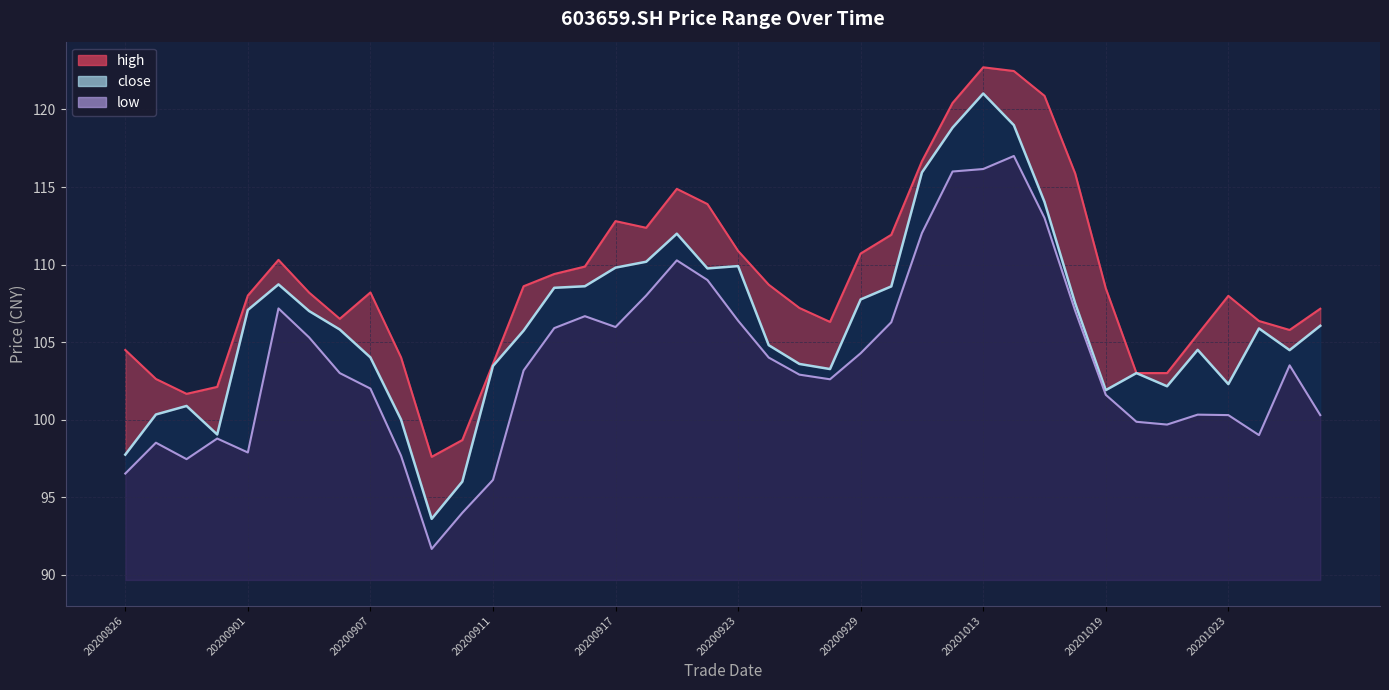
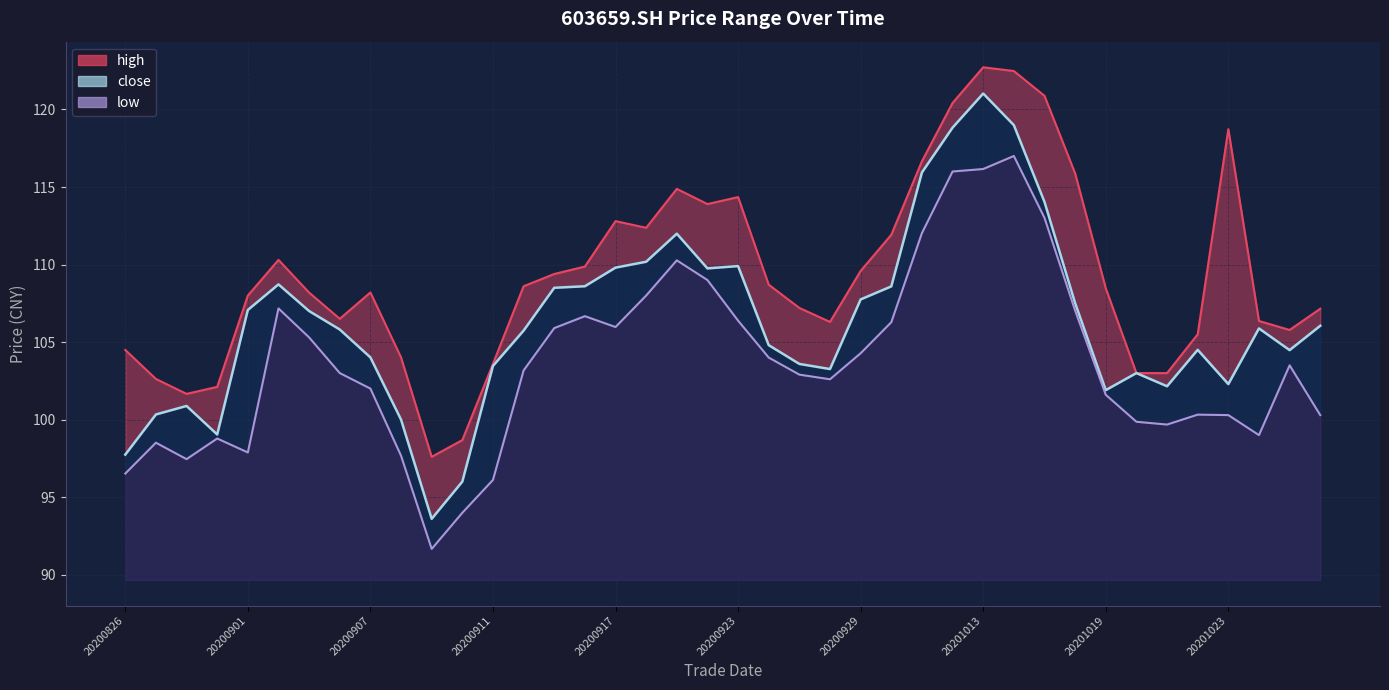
high, 20200923: 110.9 -> 114.4
high, 20200929: 110.7 -> 109.6
high, 20201023: 108.0 -> 118.7
